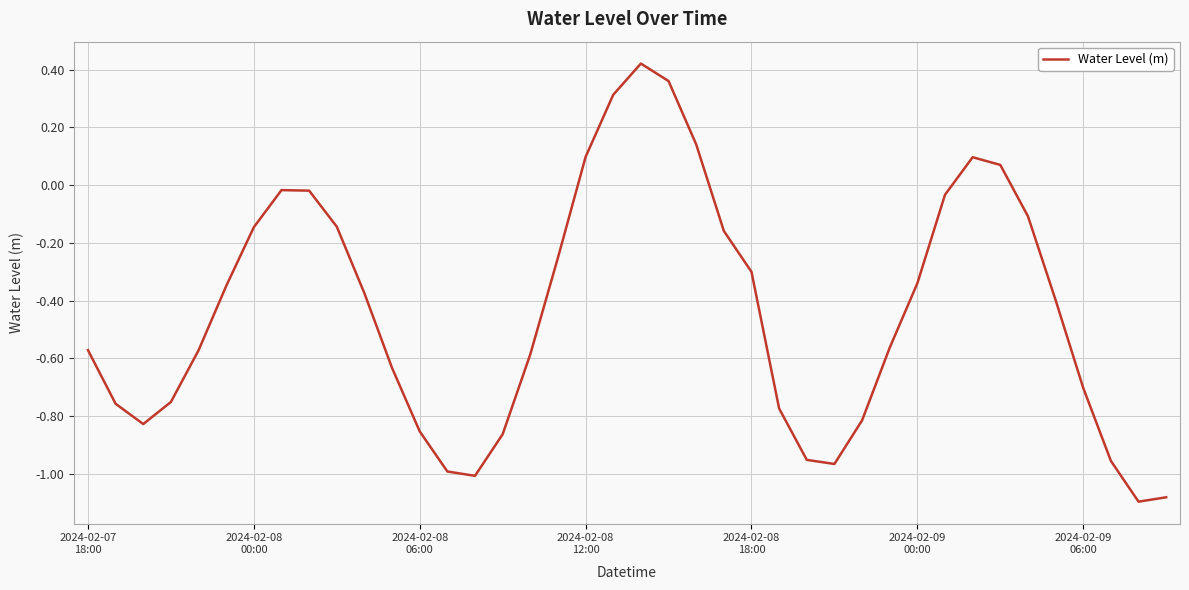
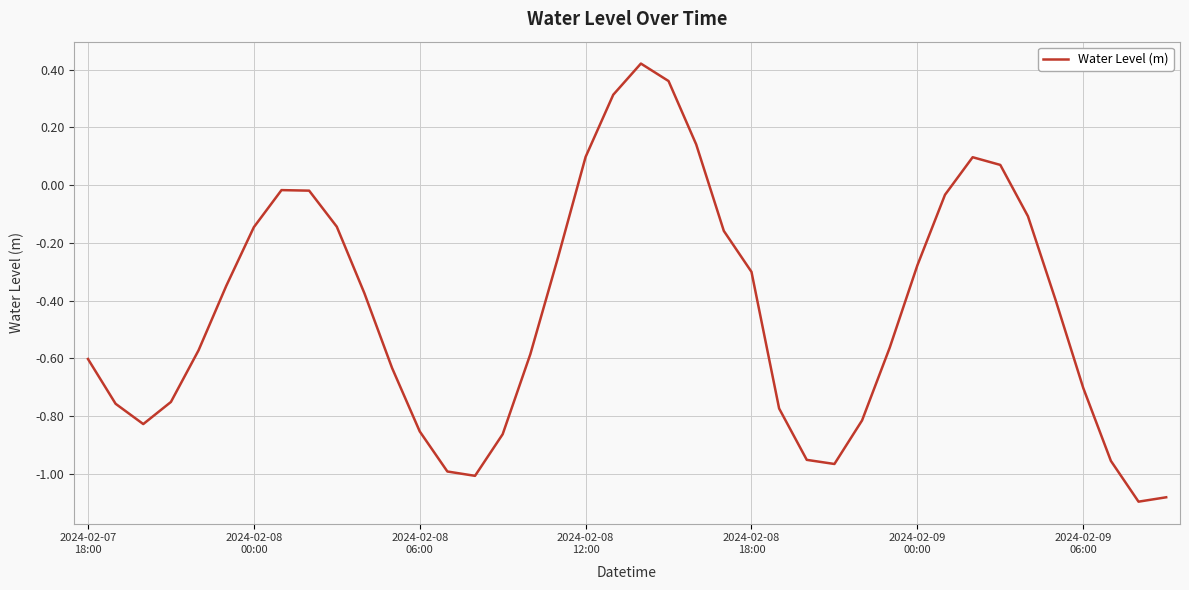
2024-02-07 18:00: -0.57 -> -0.60
2024-02-09 00:00: -0.34 -> -0.28
